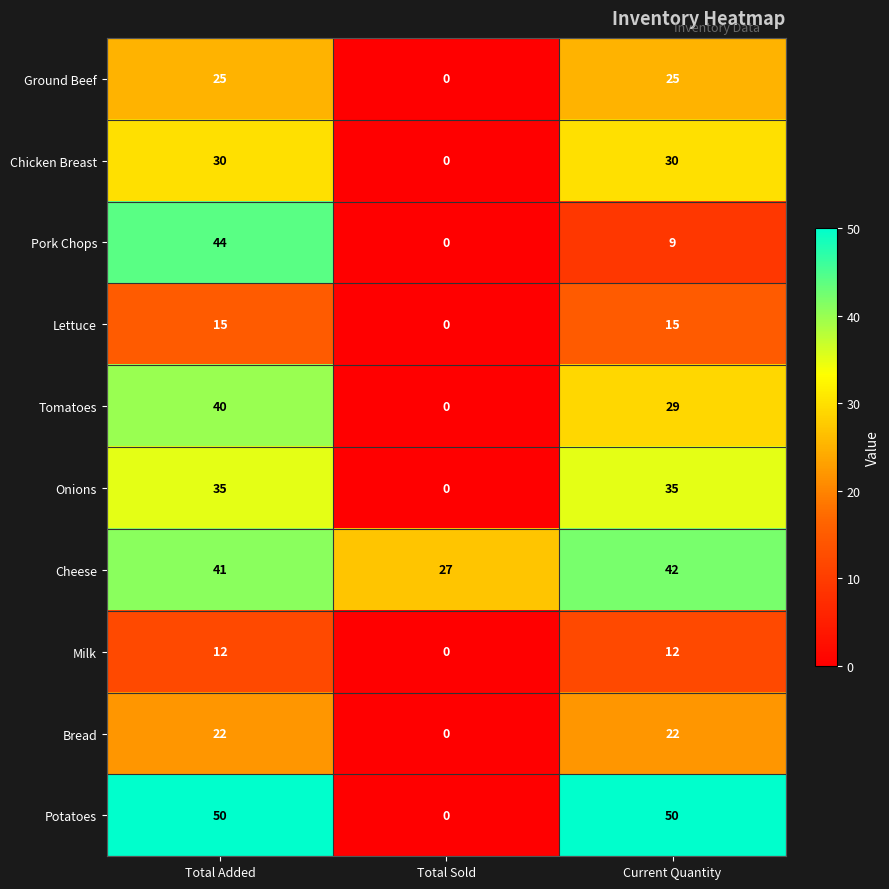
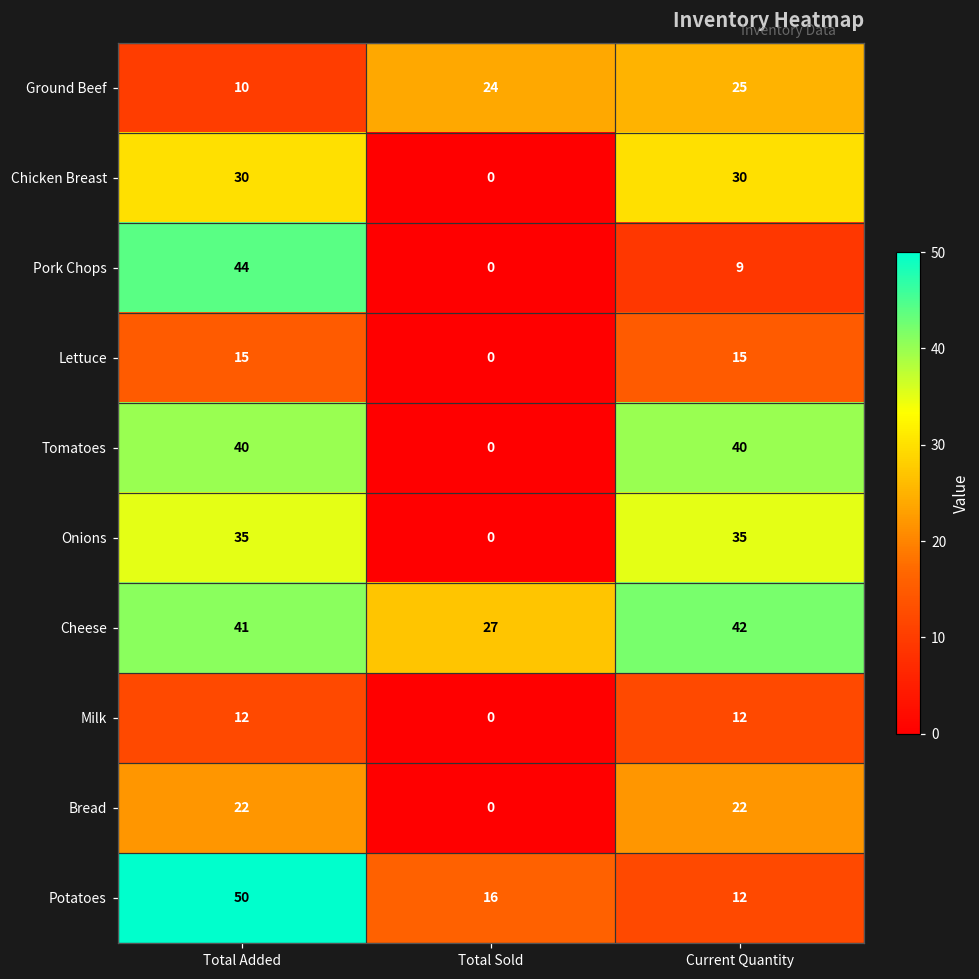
Ground Beef, Total Added: 25 -> 10
Ground Beef, Total Sold: 0 -> 24
Tomatoes, Current Quantity: 29 -> 40
Potatoes, Total Sold: 0 -> 16
Potatoes, Current Quantity: 50 -> 12
